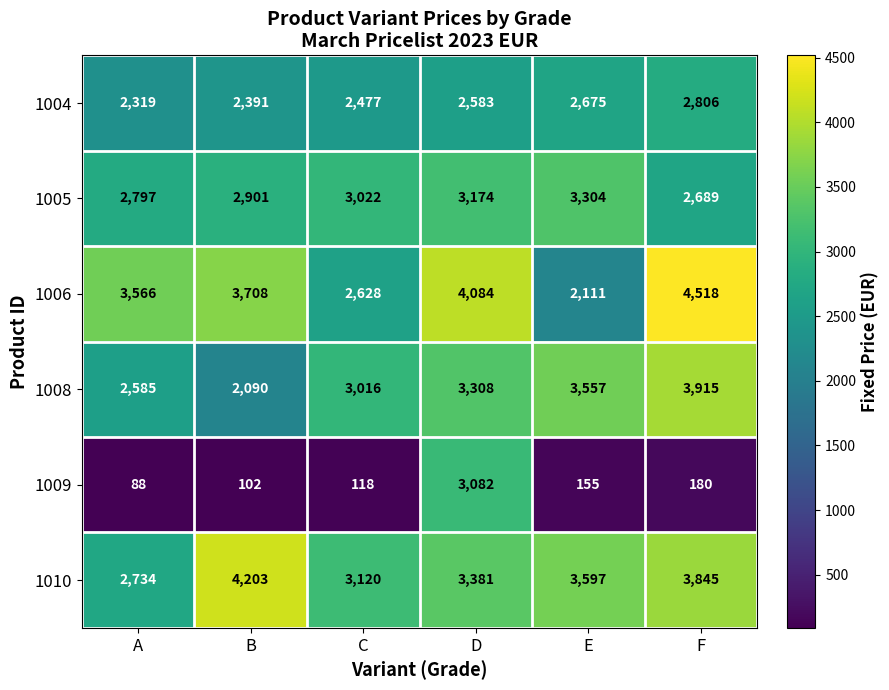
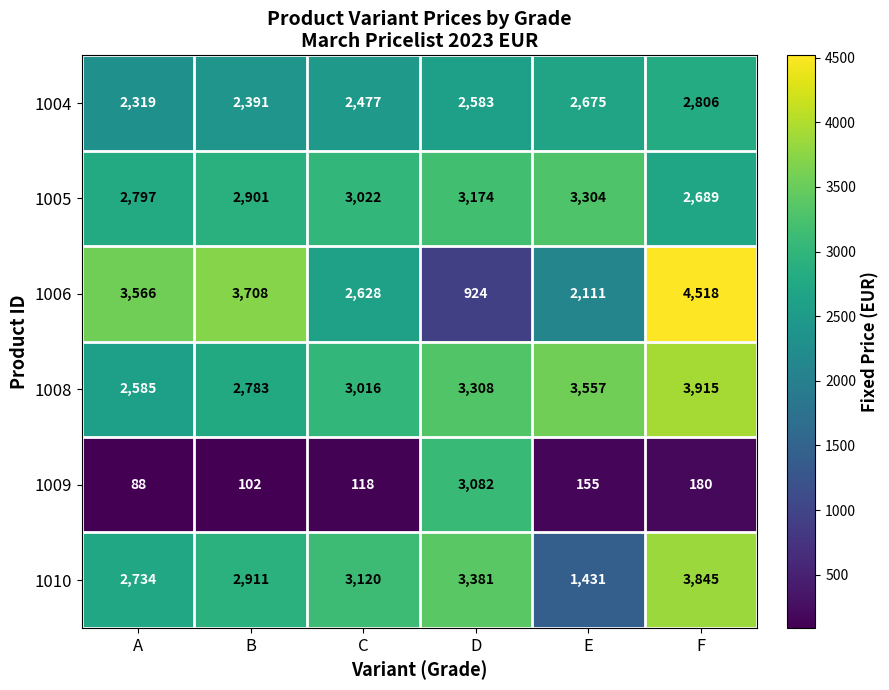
1006, D: 4,084 -> 924
1008, B: 2,090 -> 2,783
1010, B: 4,203 -> 2,911
1010, E: 3,597 -> 1,431
